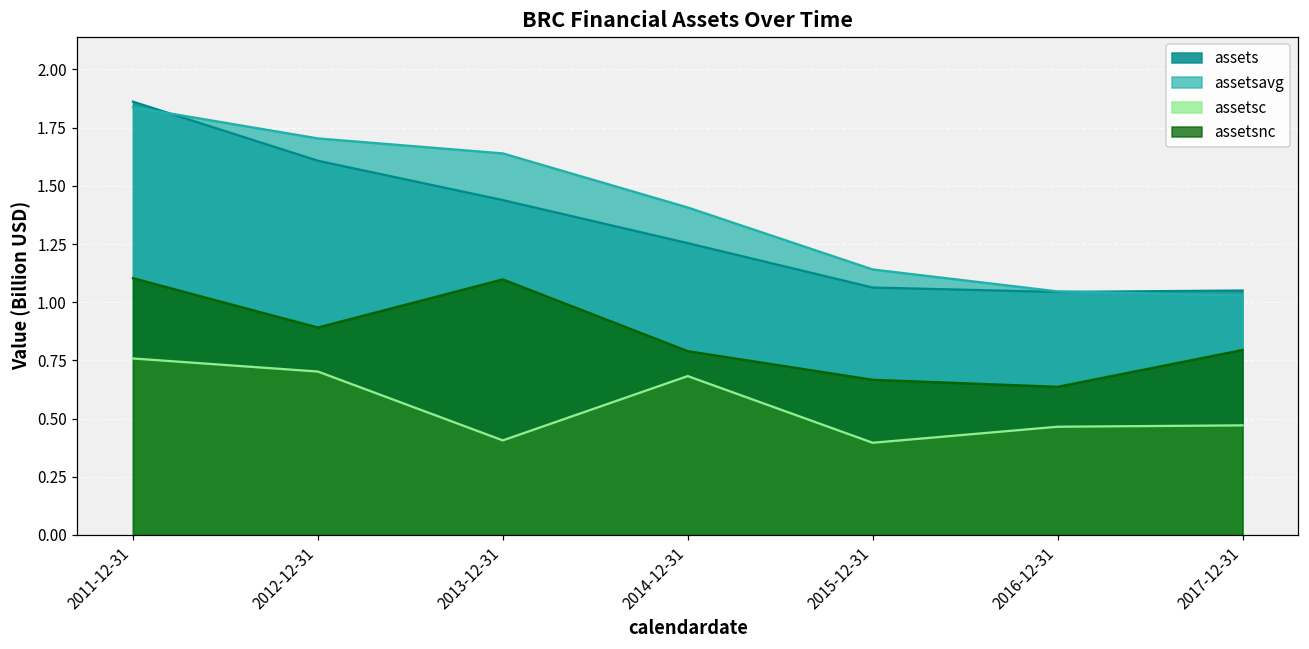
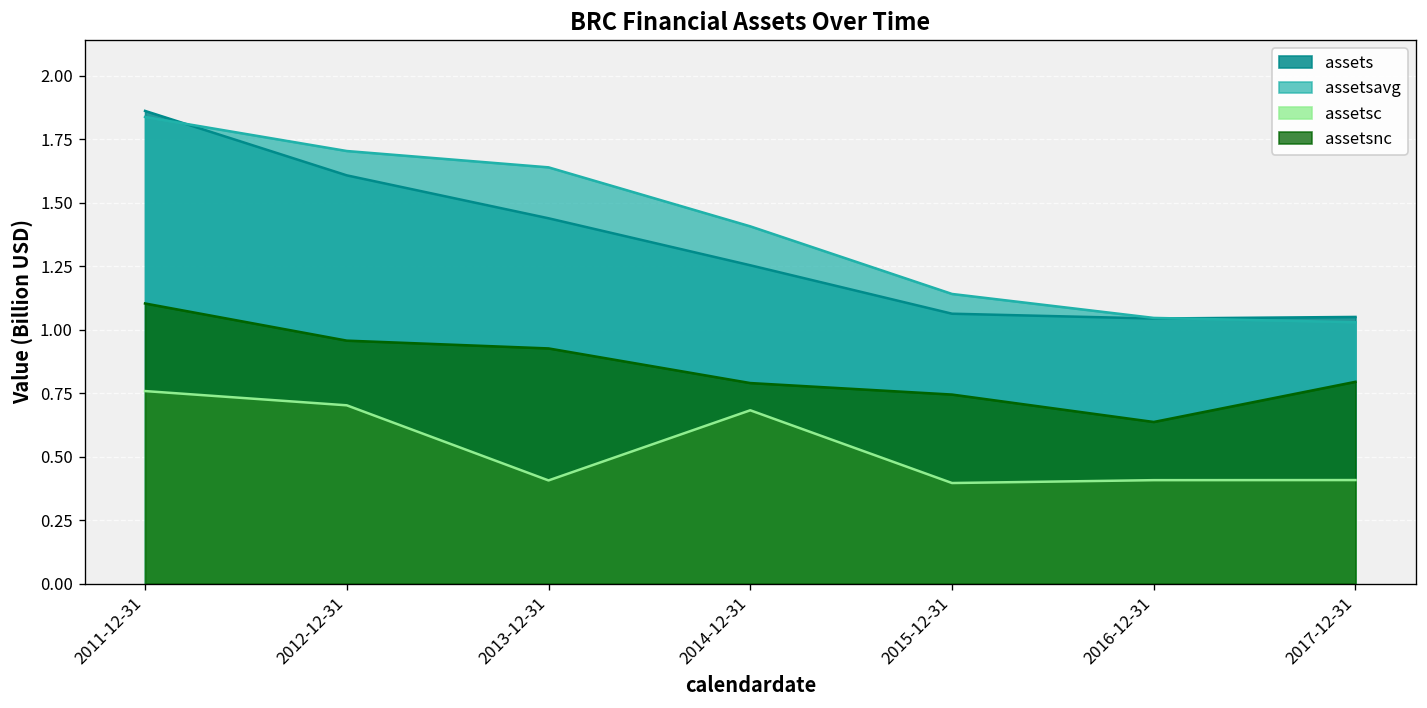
assetsnc, 2012-12-31: 0.89 -> 0.96
assetsnc, 2013-12-31: 1.10 -> 0.93
assetsnc, 2015-12-31: 0.67 -> 0.74
assetsc, 2016-12-31: 0.47 -> 0.41
assetsc, 2017-12-31: 0.47 -> 0.41
